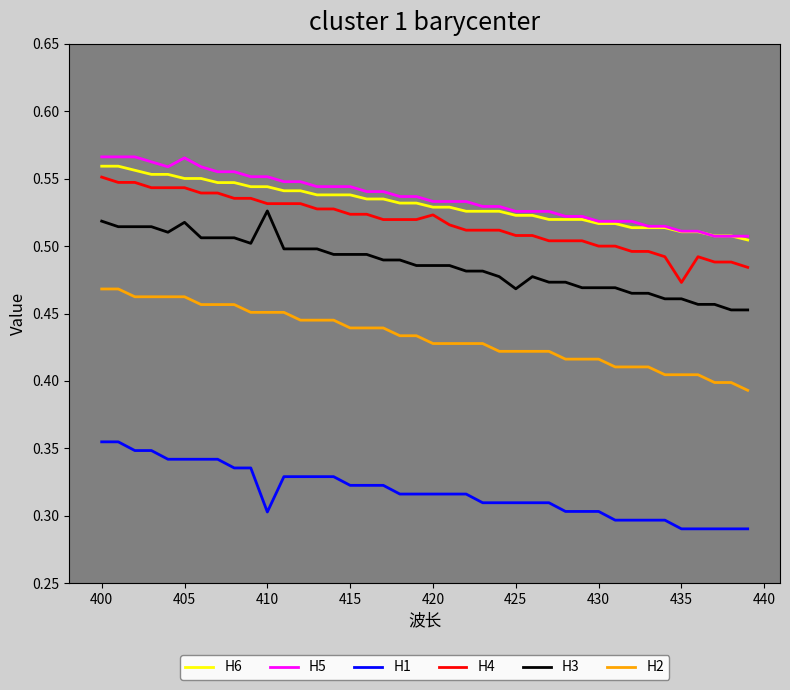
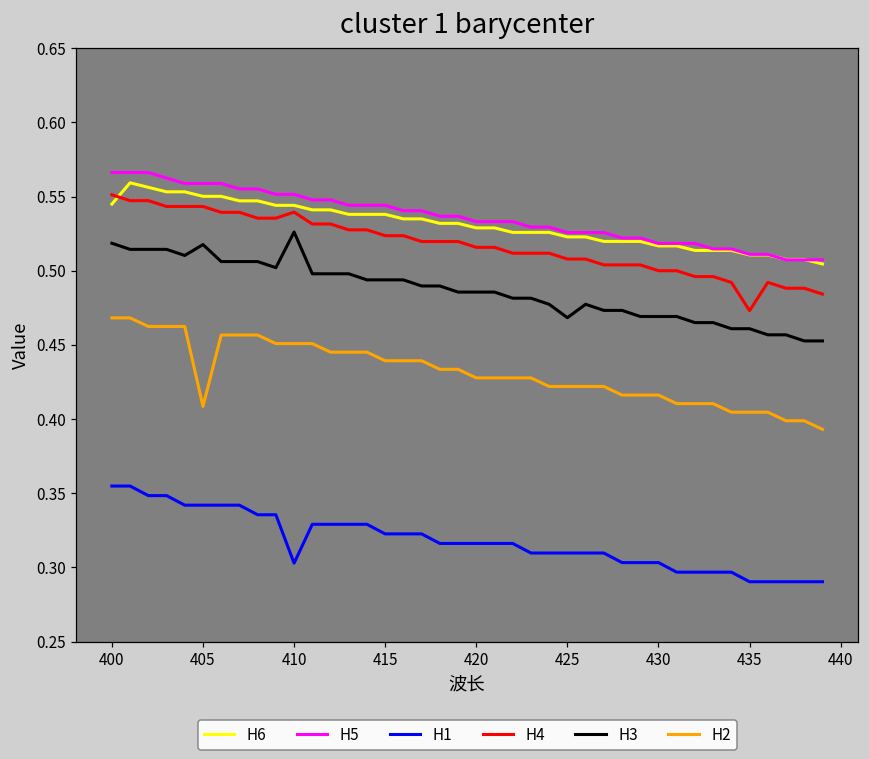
H6, 400: 0.559 -> 0.545
H5, 405: 0.565 -> 0.559
H2, 405: 0.462 -> 0.409
H4, 410: 0.532 -> 0.540
H4, 420: 0.523 -> 0.516
